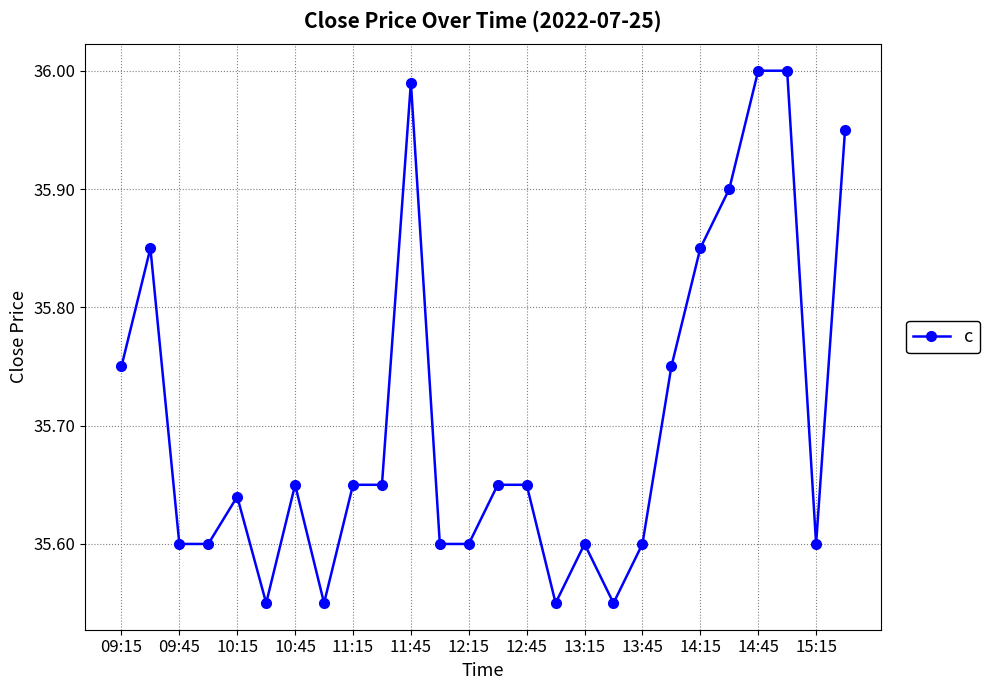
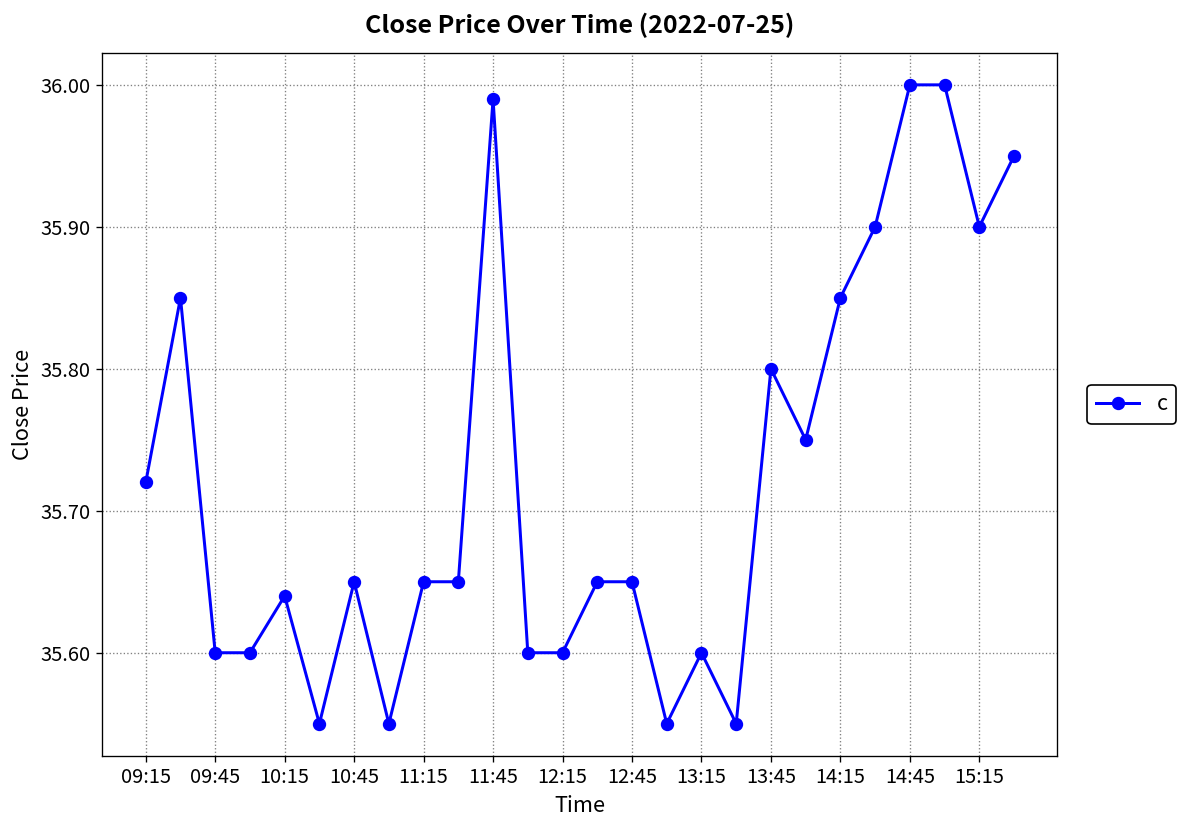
09:15: 35.75 -> 35.72
13:45: 35.6 -> 35.8
15:15: 35.6 -> 35.9
